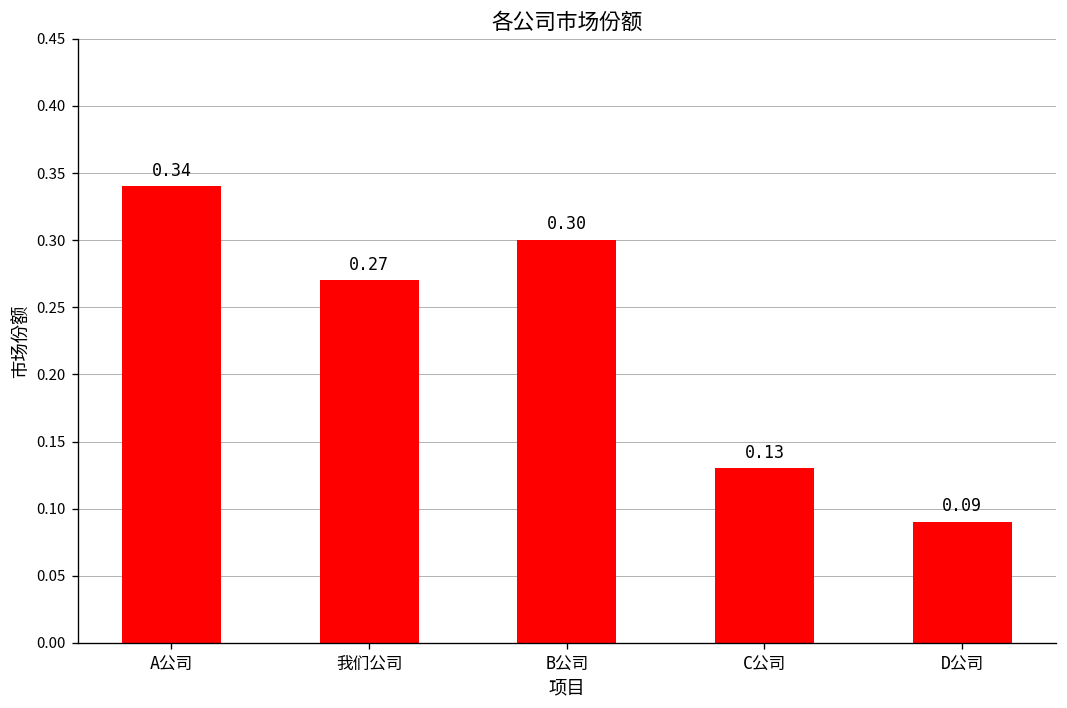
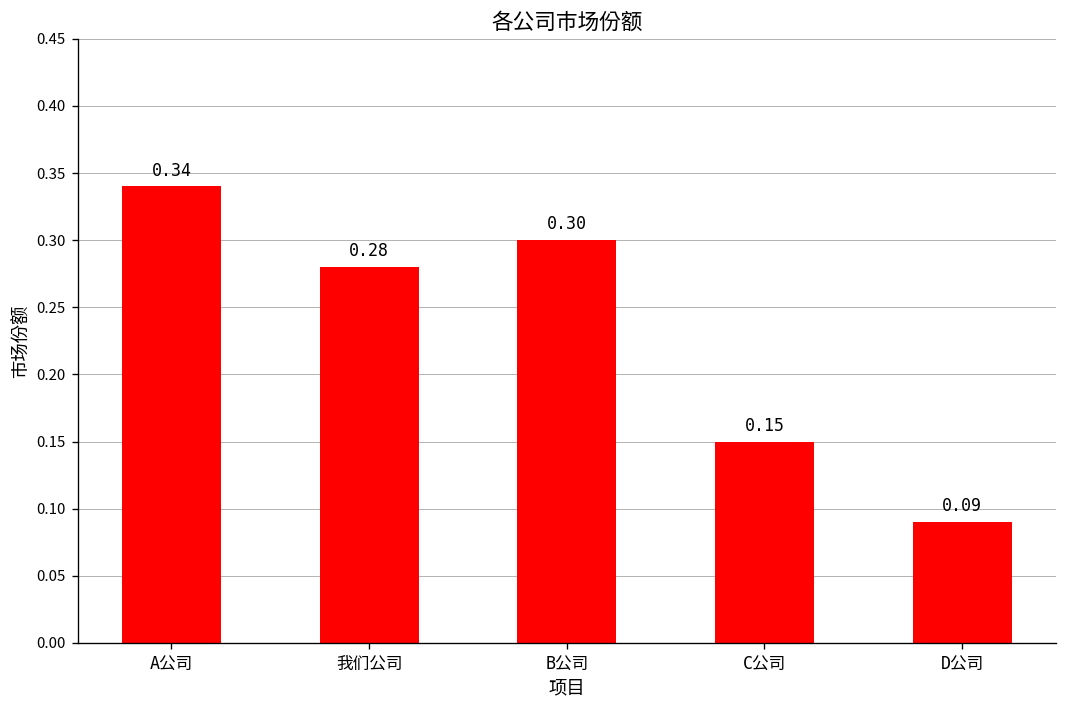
我们公司: 0.27 -> 0.28
C公司: 0.13 -> 0.15
